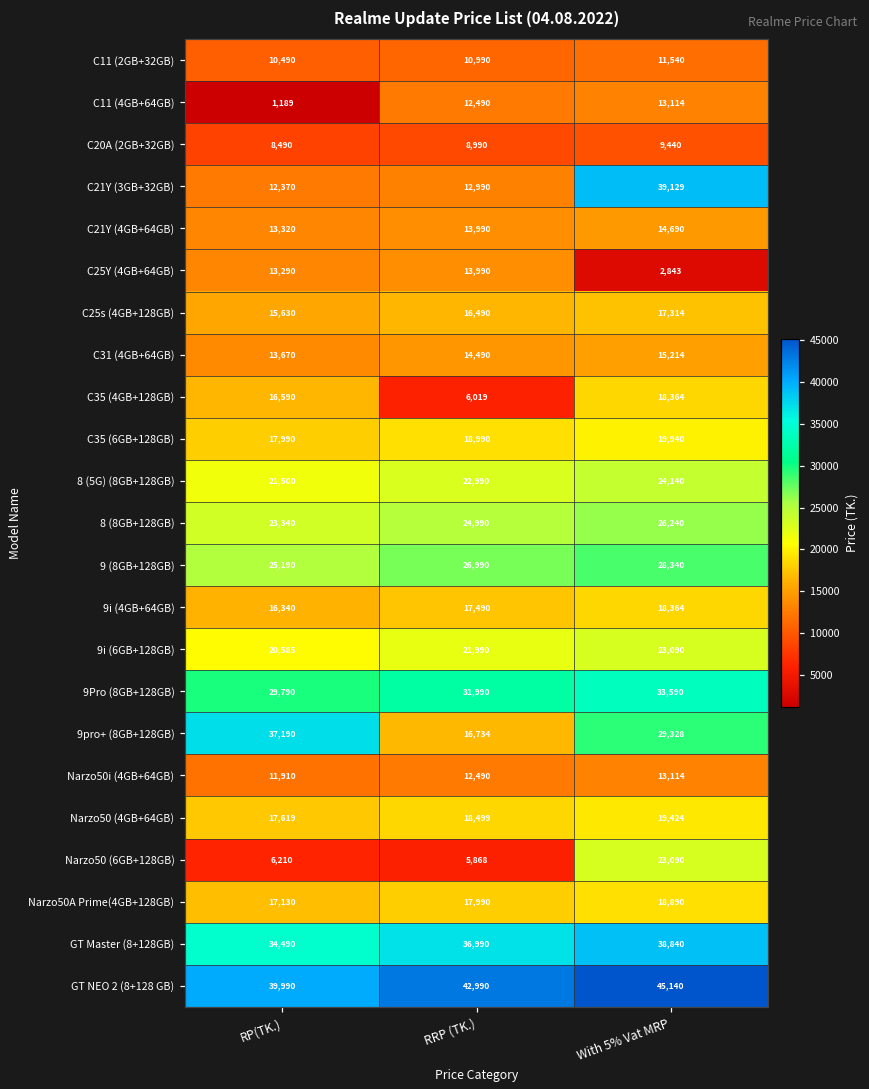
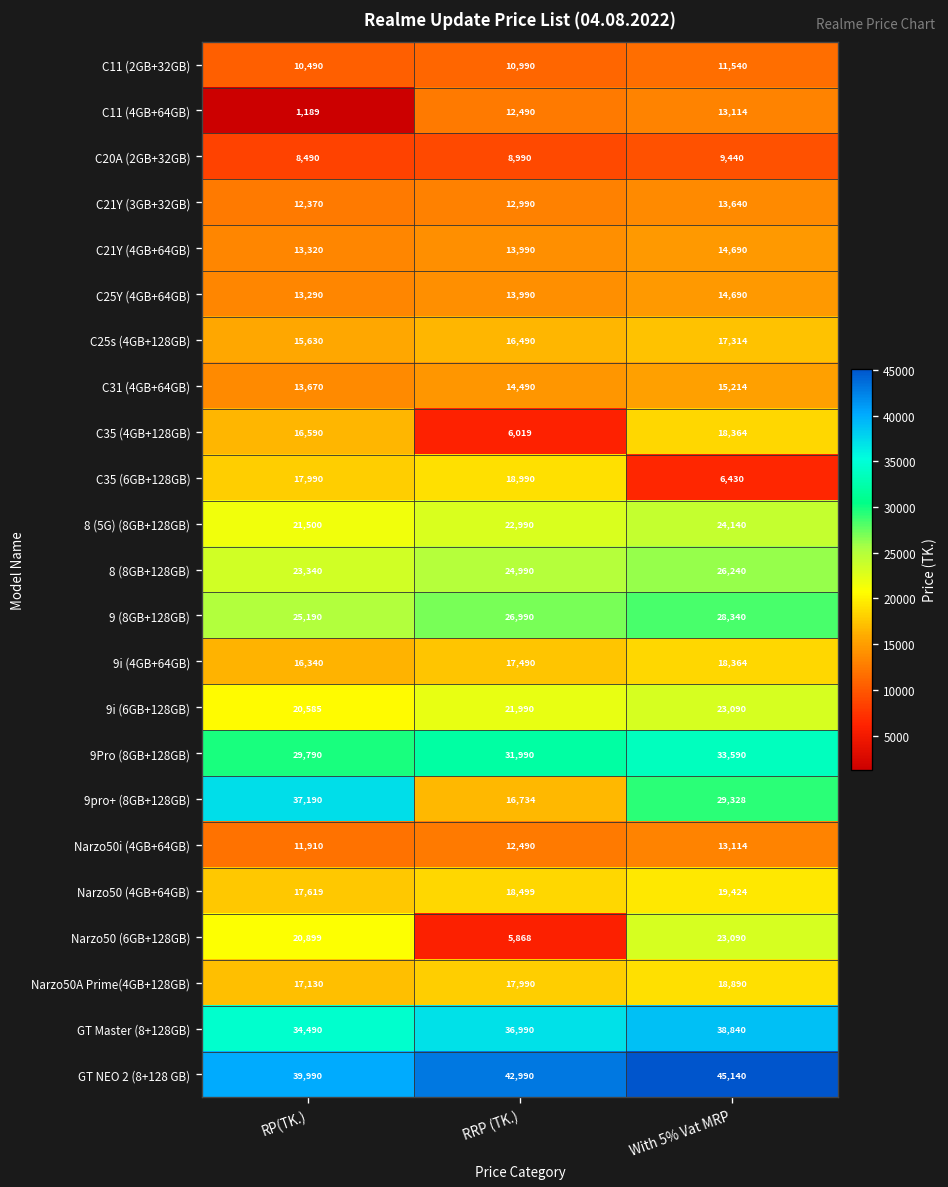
C21Y (3GB+32GB), With 5% Vat MRP: 39,129 -> 13,640
C25Y (4GB+64GB), With 5% Vat MRP: 2,843 -> 14,690
C35 (6GB+128GB), With 5% Vat MRP: 19,940 -> 6,430
Narzo50 (6GB+128GB), RP(TK.): 6,210 -> 20,899
